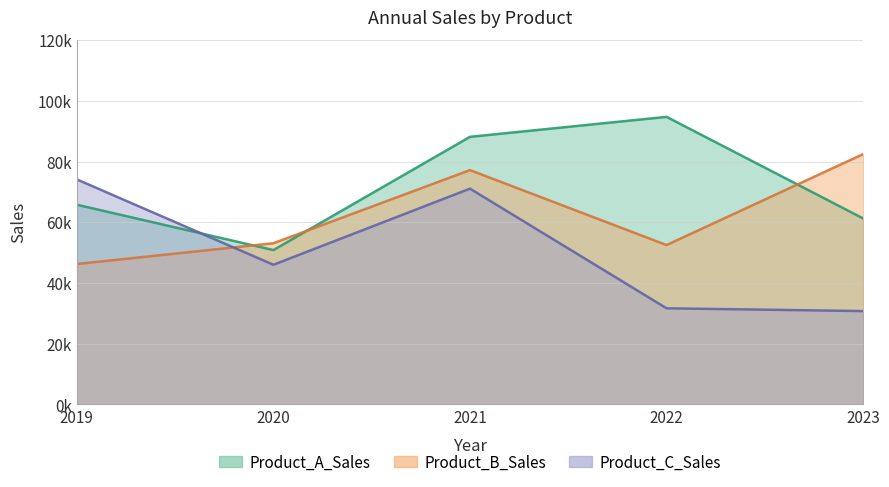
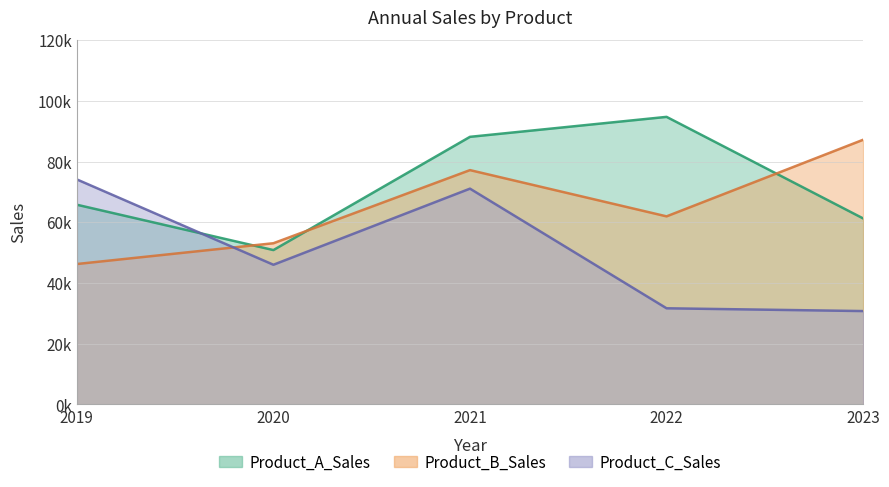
Product_B_Sales, 2022: 53000 -> 62000
Product_B_Sales, 2023: 82000 -> 87000
